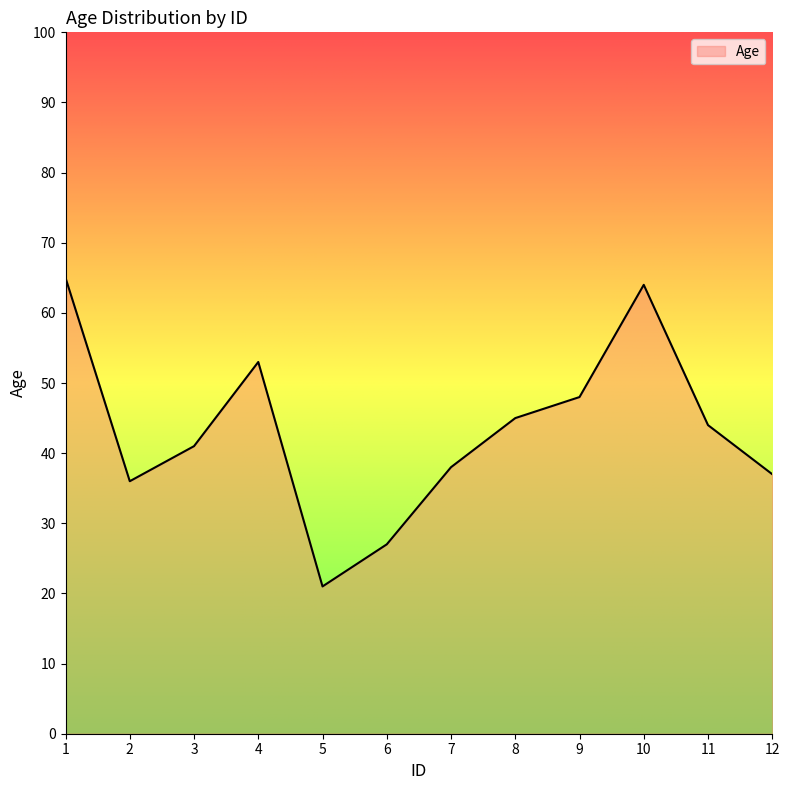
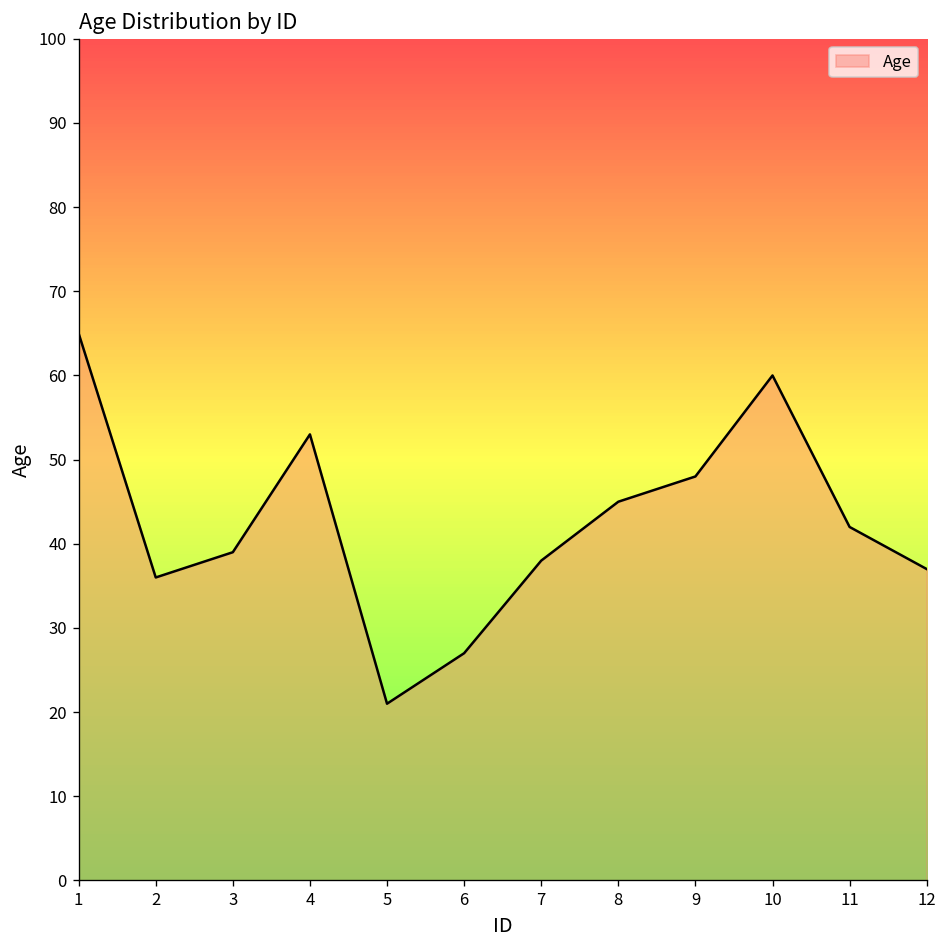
3: 41 -> 39
10: 64 -> 60
11: 44 -> 42
